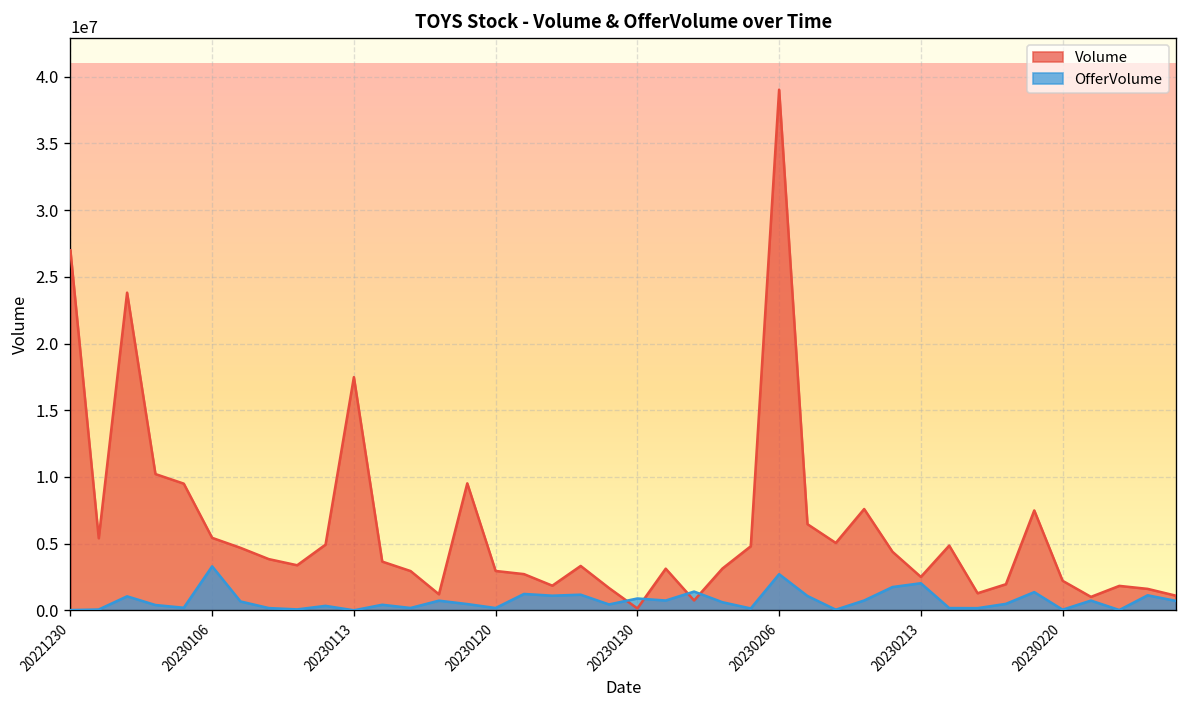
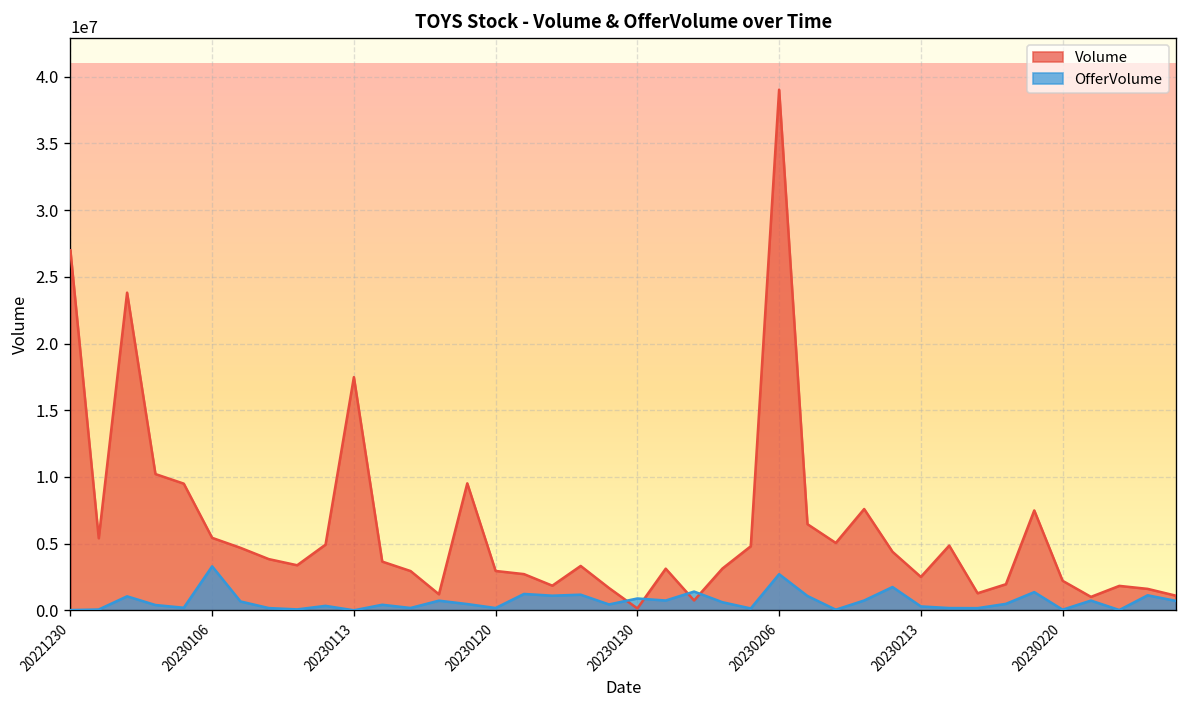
OfferVolume, 20230213: 2000000 -> 300000
